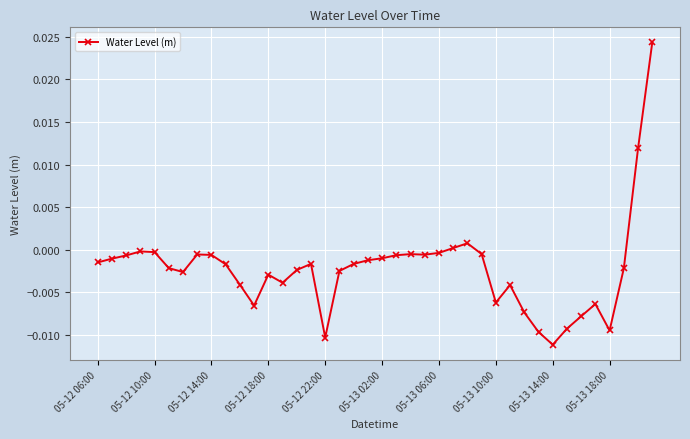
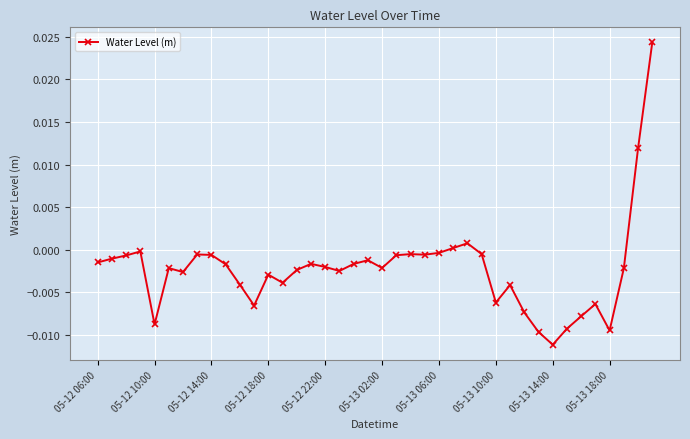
05-12 10:00: 0.000 -> -0.009
05-12 22:00: -0.010 -> -0.002
05-13 02:00: -0.001 -> -0.002
